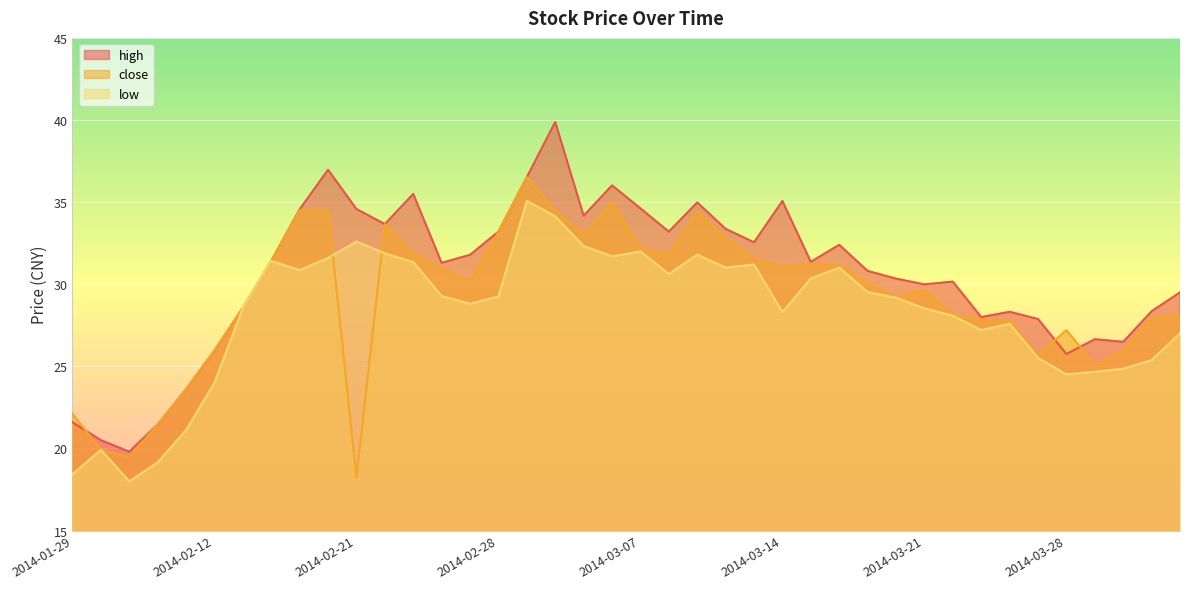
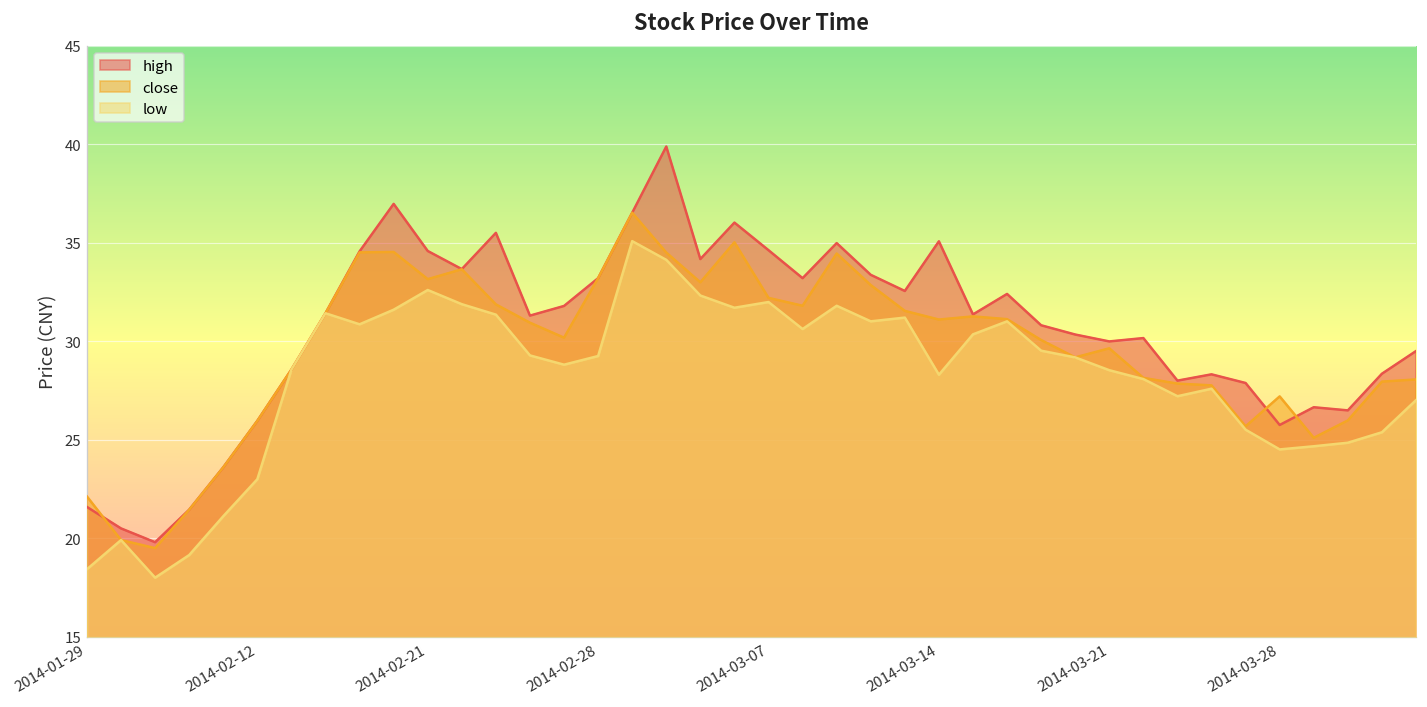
low, 2014-02-12: 24 -> 23
close, 2014-02-21: 18.2 -> 33.2
